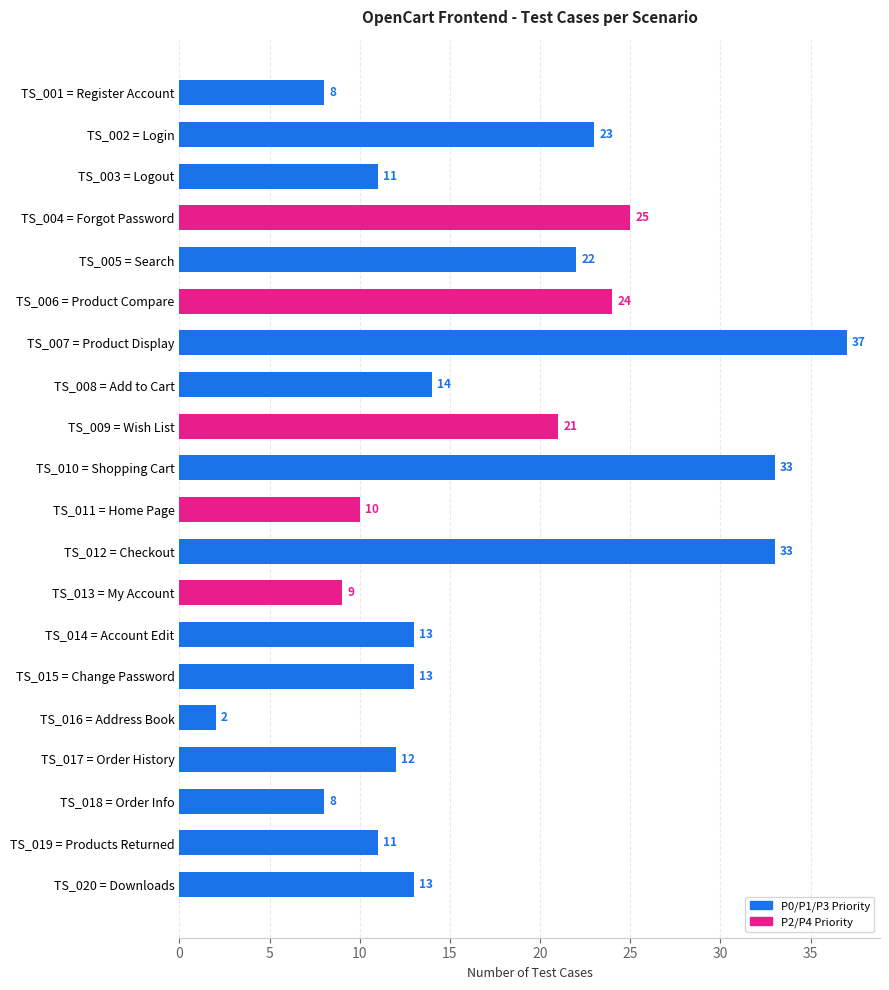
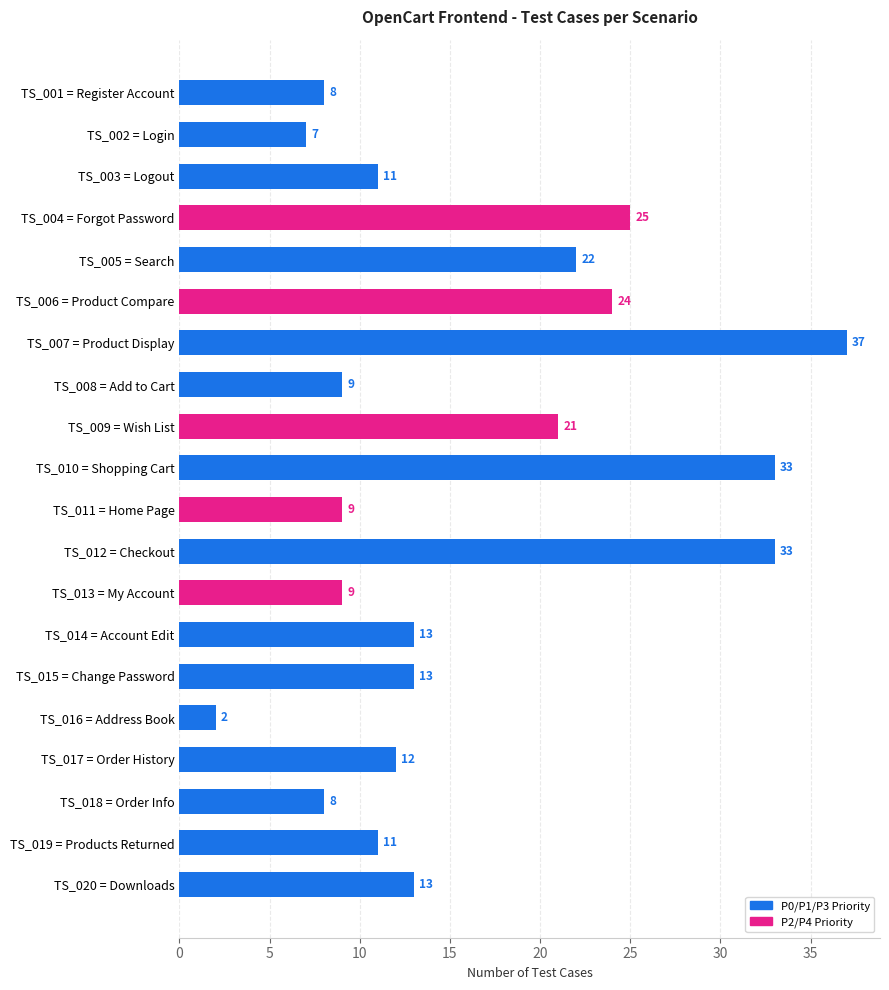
TS_002 = Login: 23 -> 7
TS_008 = Add to Cart: 14 -> 9
TS_011 = Home Page: 10 -> 9
